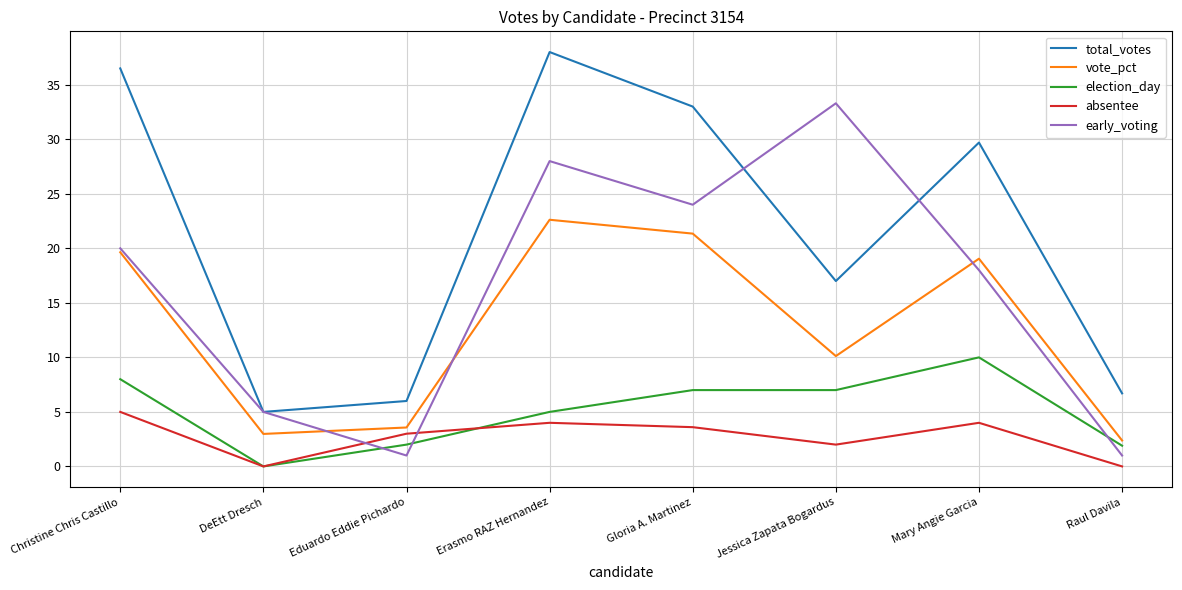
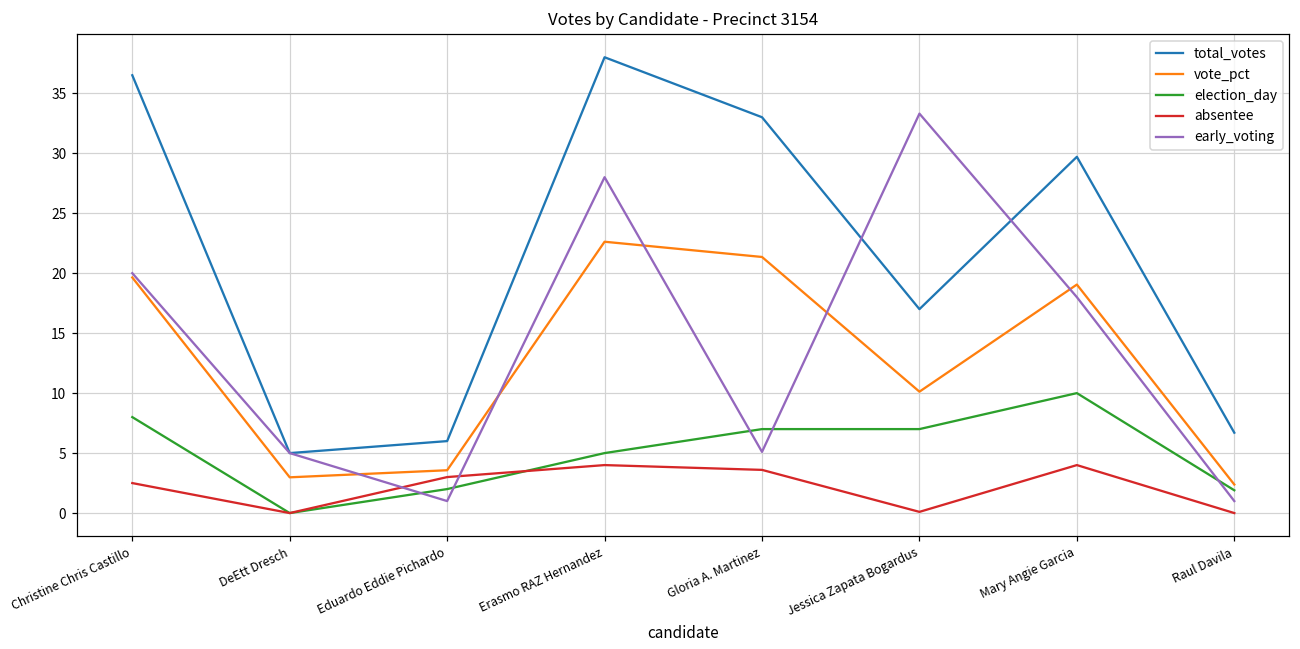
absentee, Christine Chris Castillo: 5.0 -> 2.5
early_voting, Gloria A. Martinez: 24.0 -> 5.1
absentee, Jessica Zapata Bogardus: 2.0 -> 0.1
